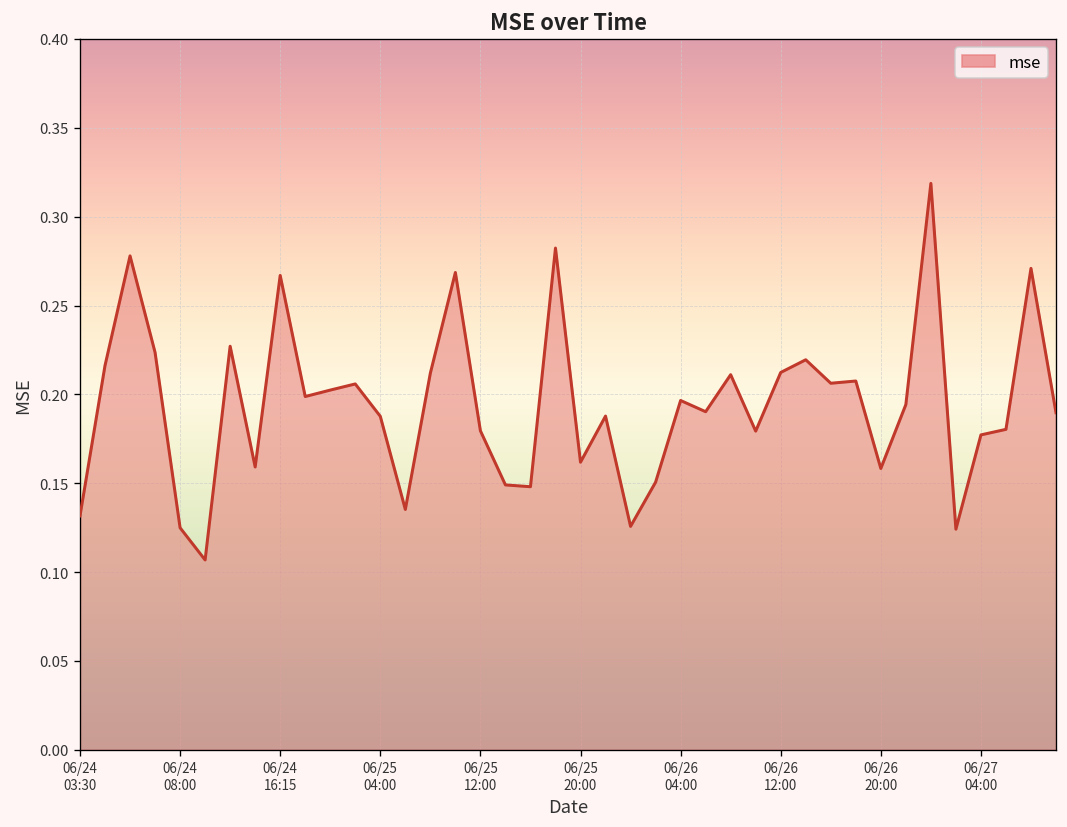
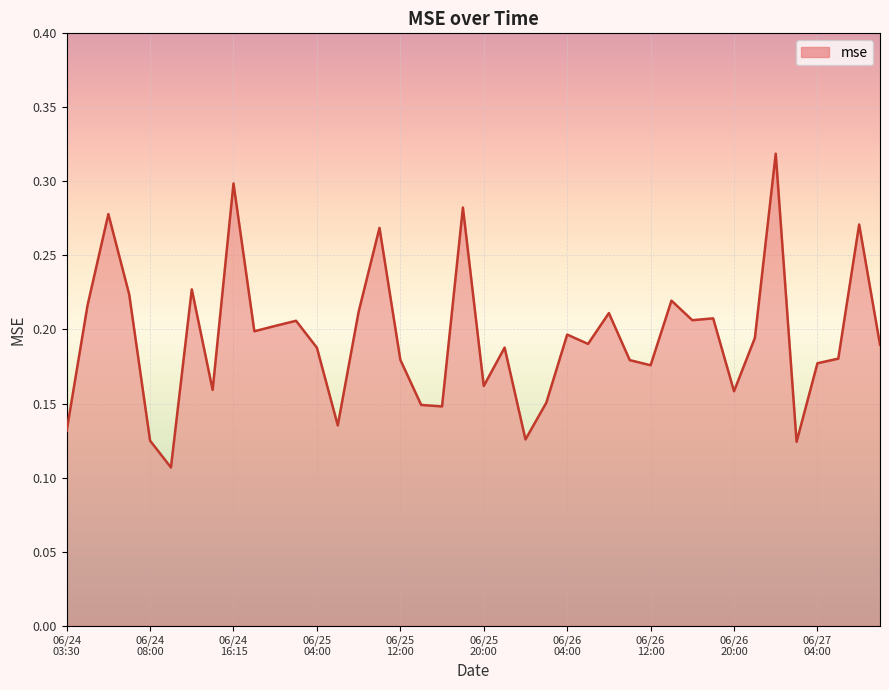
06/24 16:15: 0.267 -> 0.299
06/26 12:00: 0.212 -> 0.176
